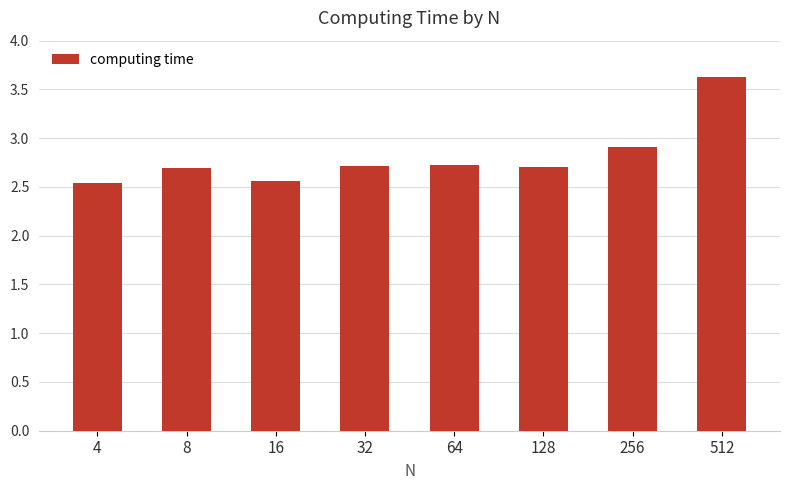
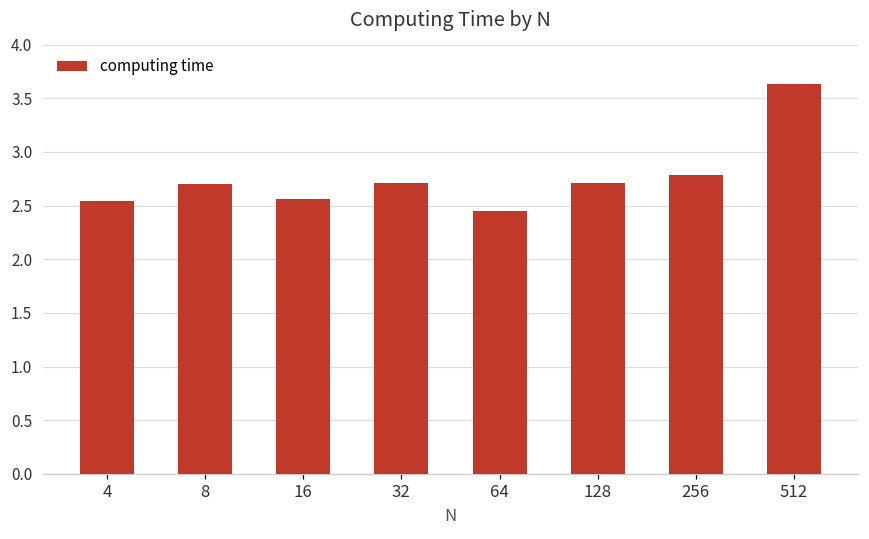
64: 2.7 -> 2.4
256: 2.9 -> 2.8
